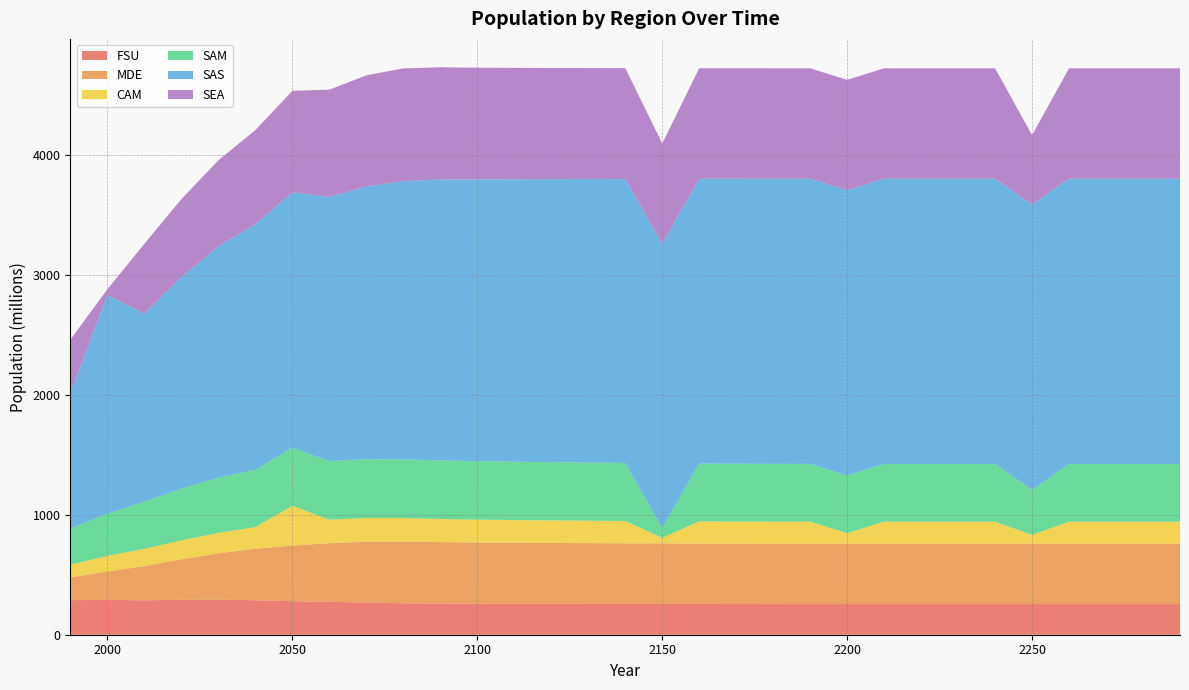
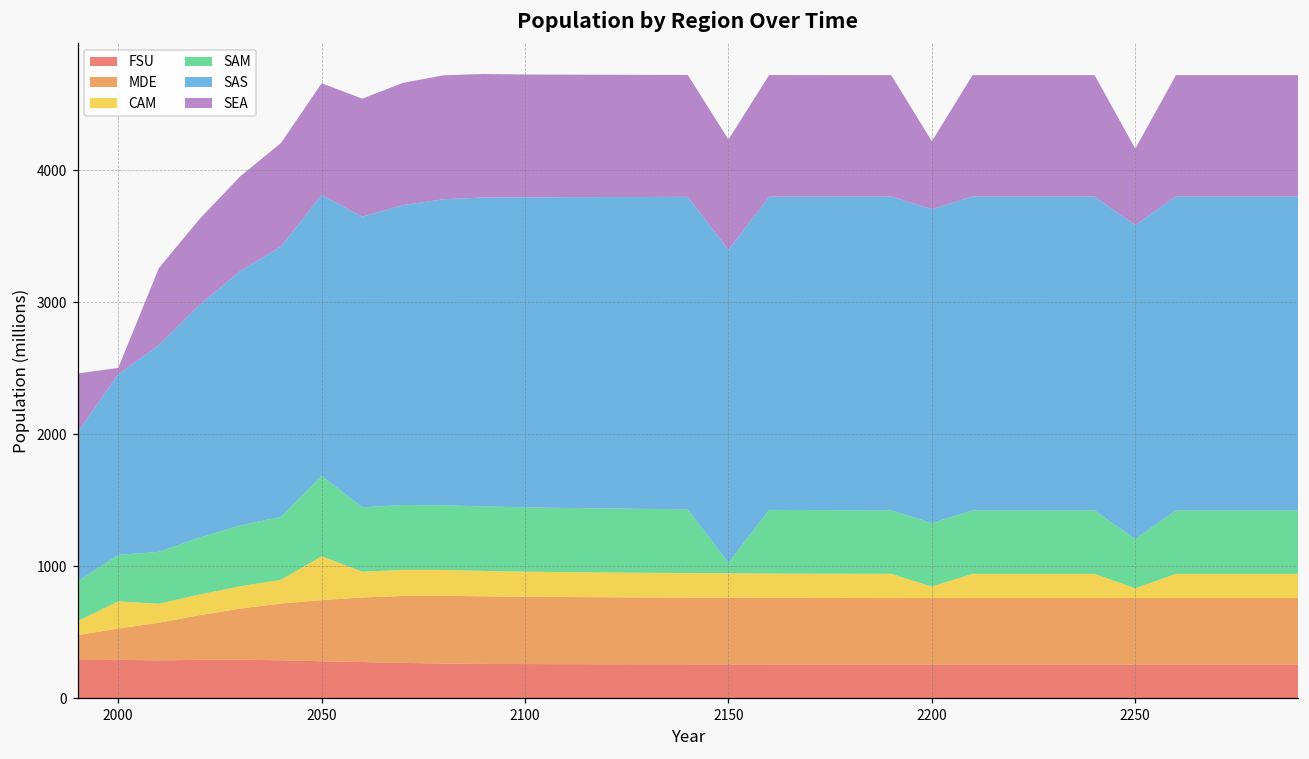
CAM, 2000: 130 -> 210
SAS, 2000: 1820 -> 1370
SAM, 2050: 480 -> 610
CAM, 2150: 50 -> 190
SEA, 2200: 920 -> 510
